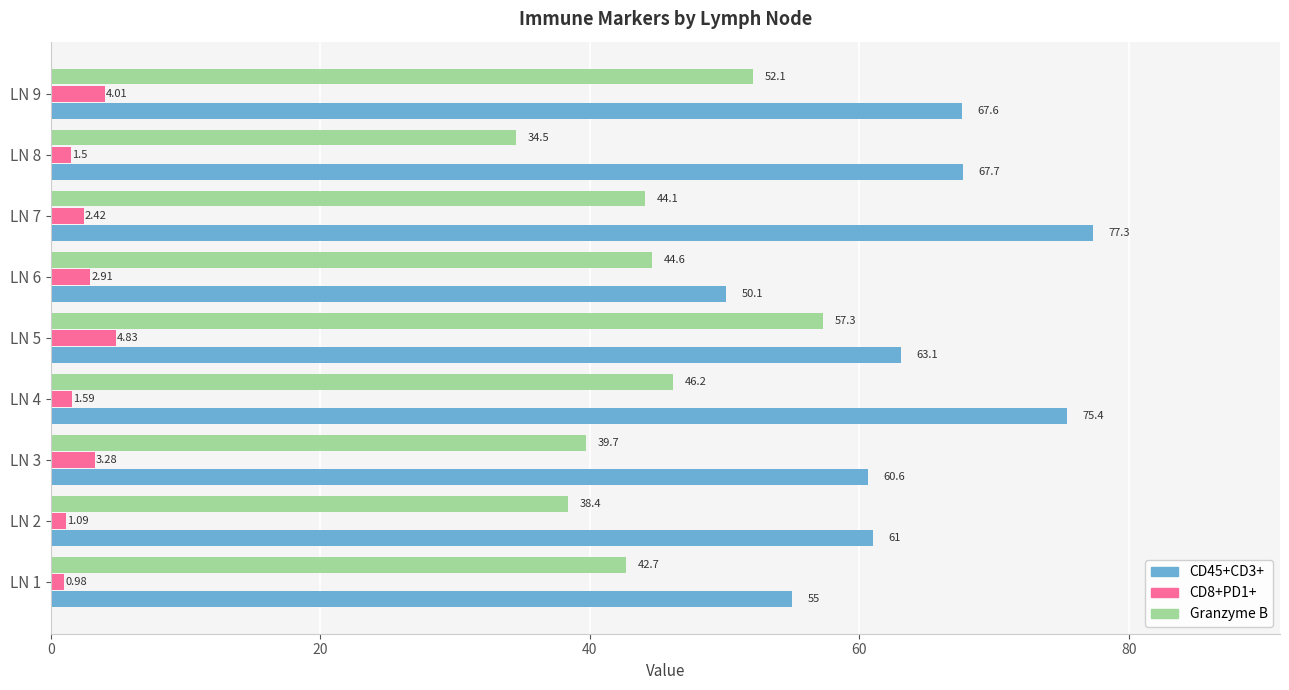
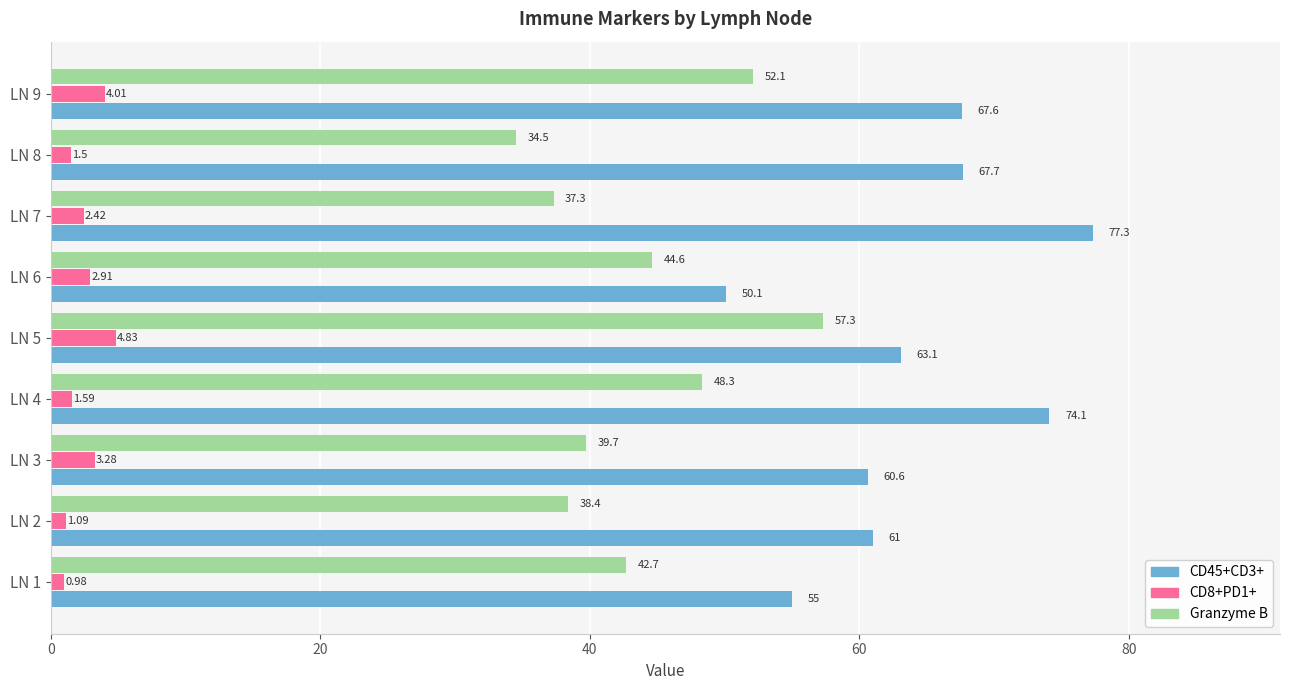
Granzyme B, LN 7: 44.1 -> 37.3
Granzyme B, LN 4: 46.2 -> 48.3
CD45+CD3+, LN 4: 75.4 -> 74.1
